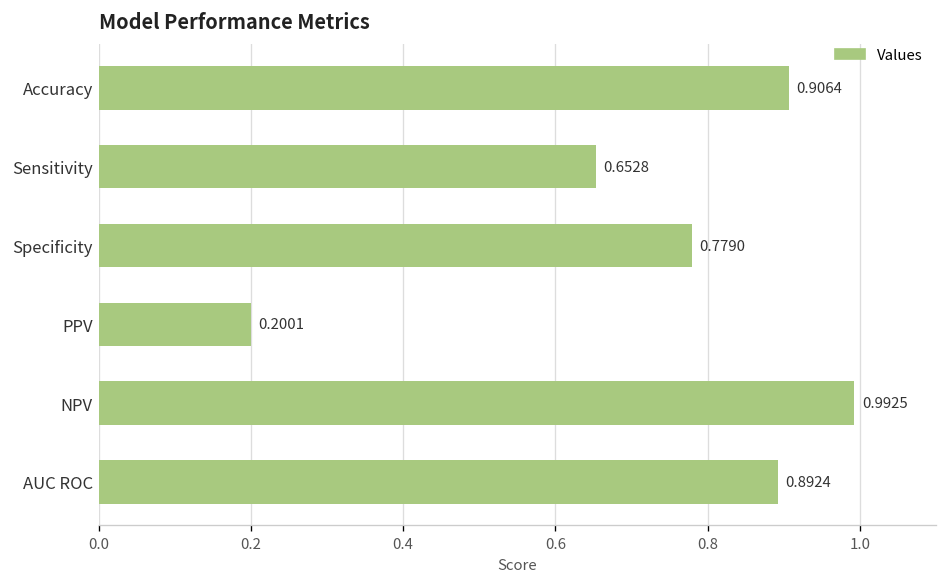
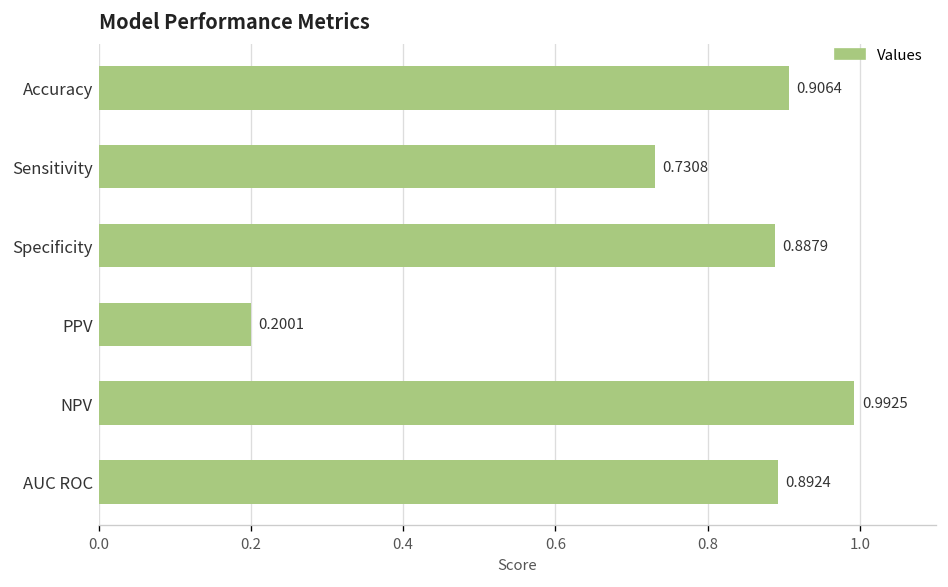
Sensitivity: 0.6528 -> 0.7308
Specificity: 0.7790 -> 0.8879
